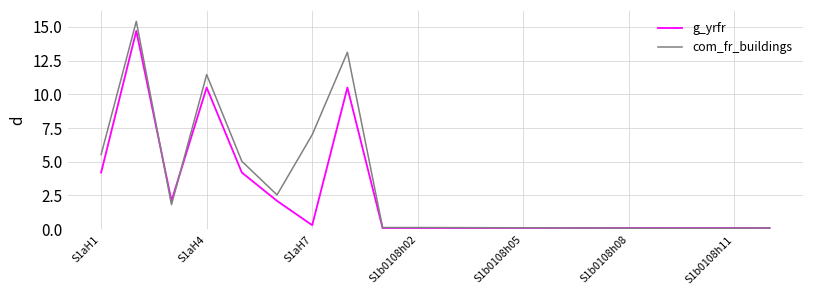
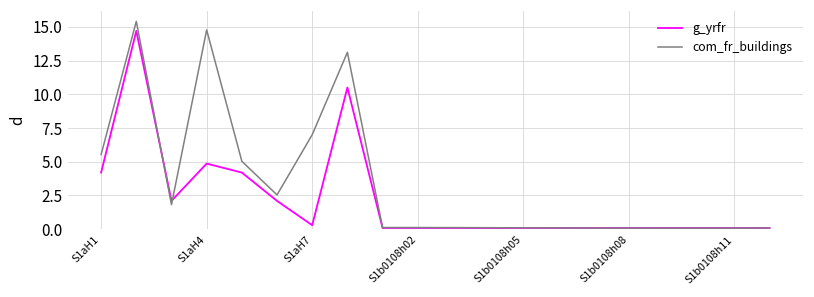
g_yrfr, S1aH4: 10.5 -> 4.9
com_fr_buildings, S1aH4: 11.5 -> 14.8
